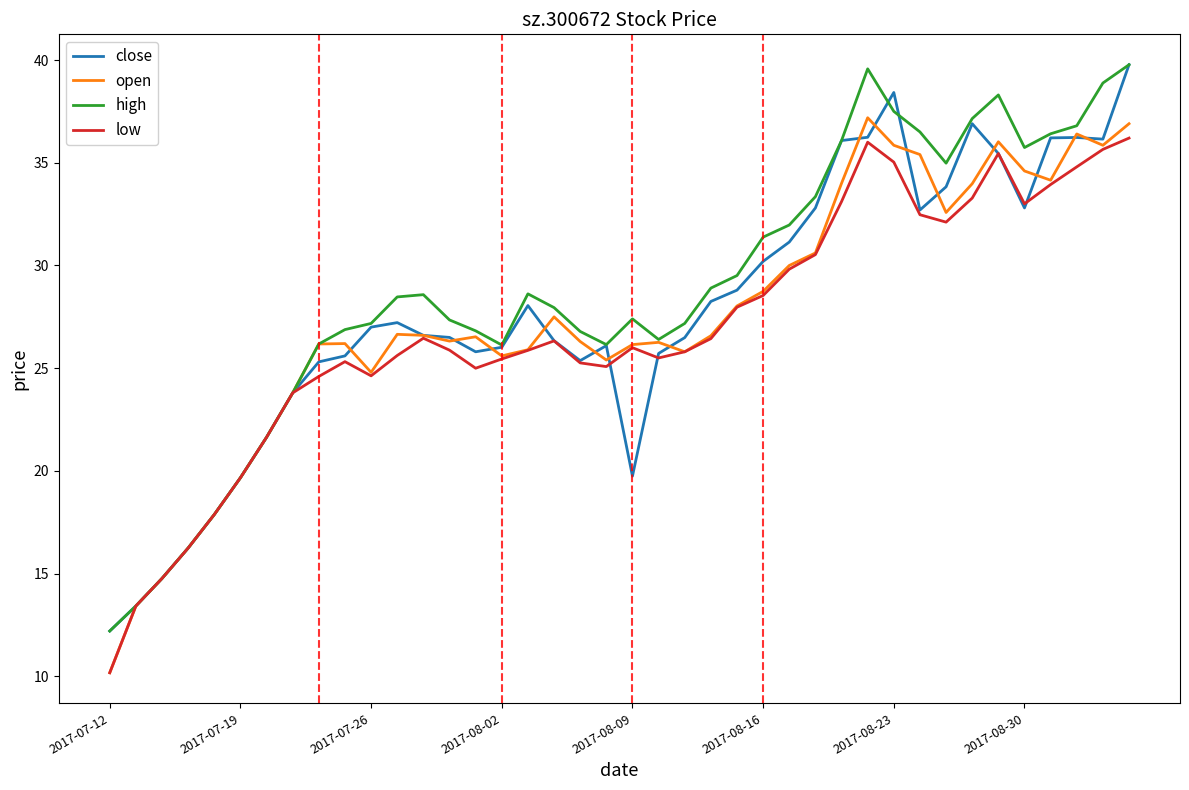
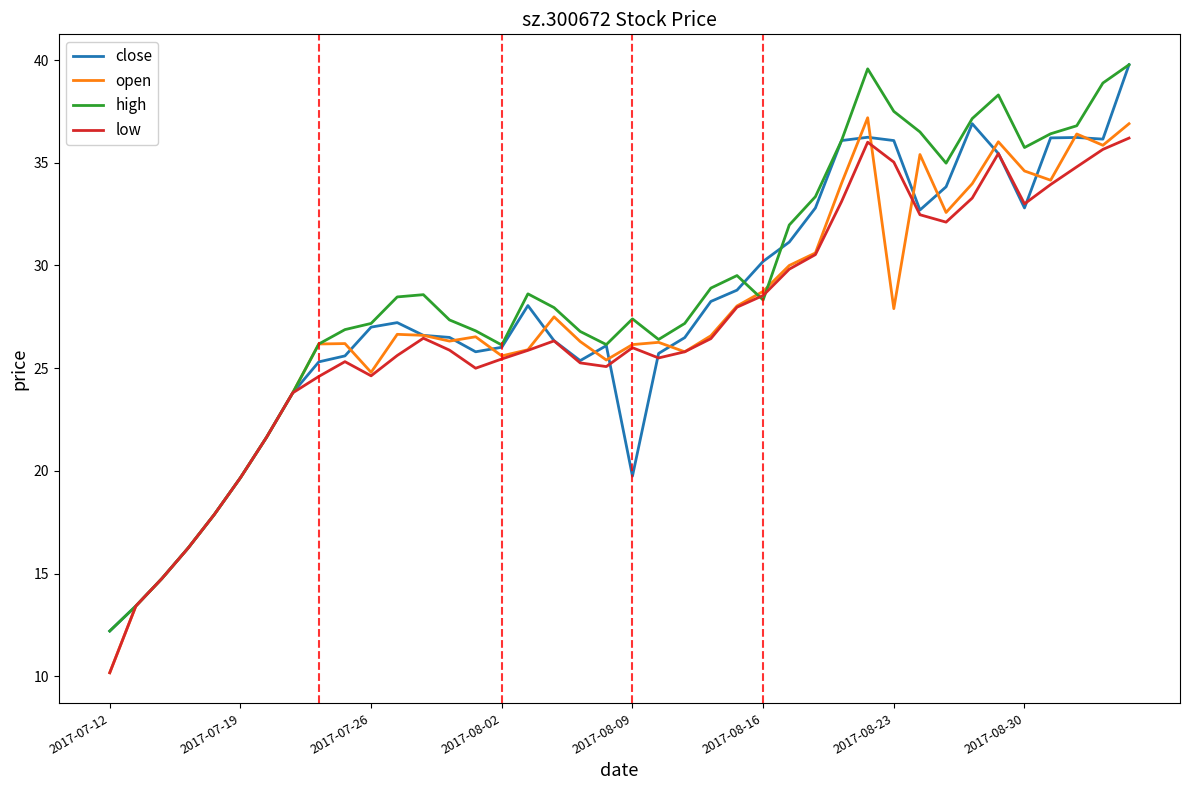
high, 2017-08-16: 31.4 -> 28.3
close, 2017-08-23: 38.4 -> 36.1
open, 2017-08-23: 35.9 -> 27.9
